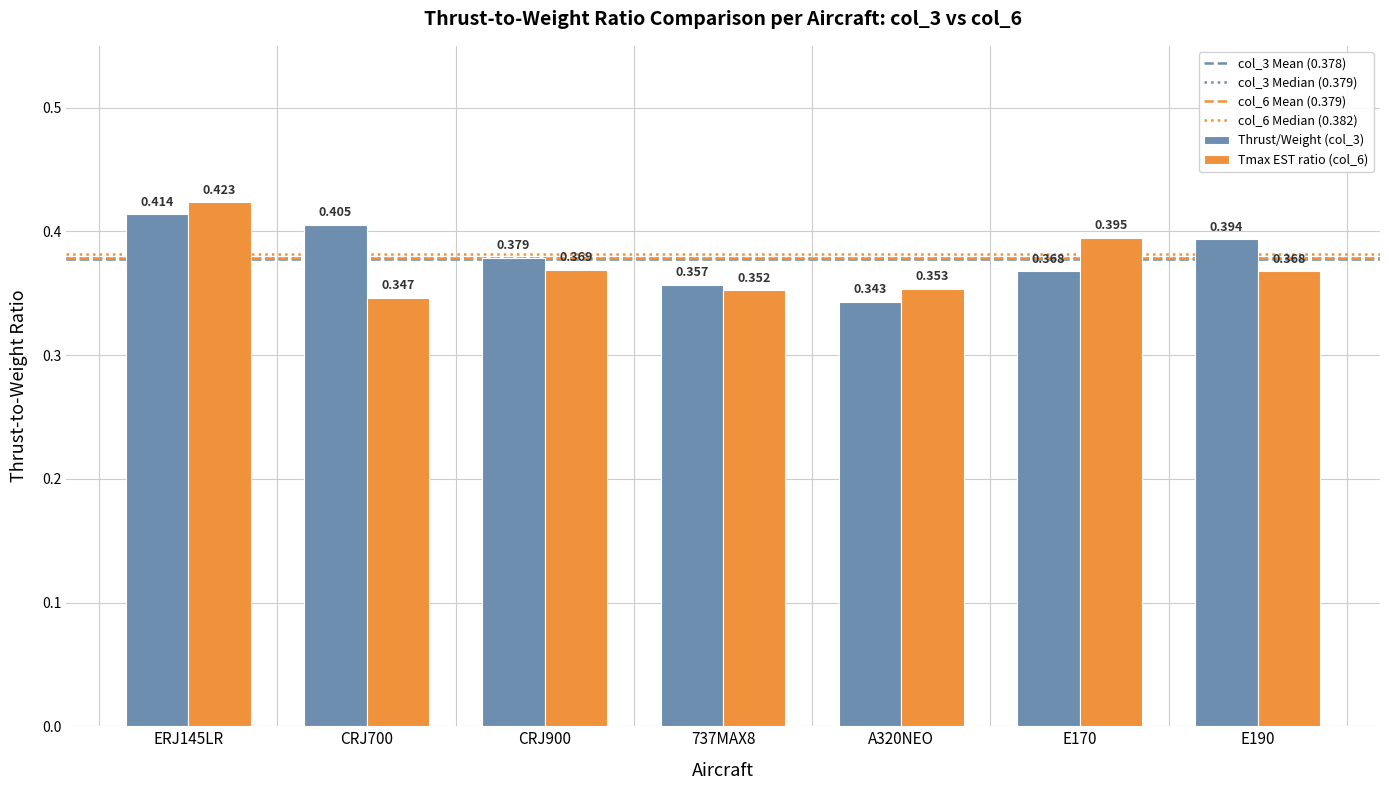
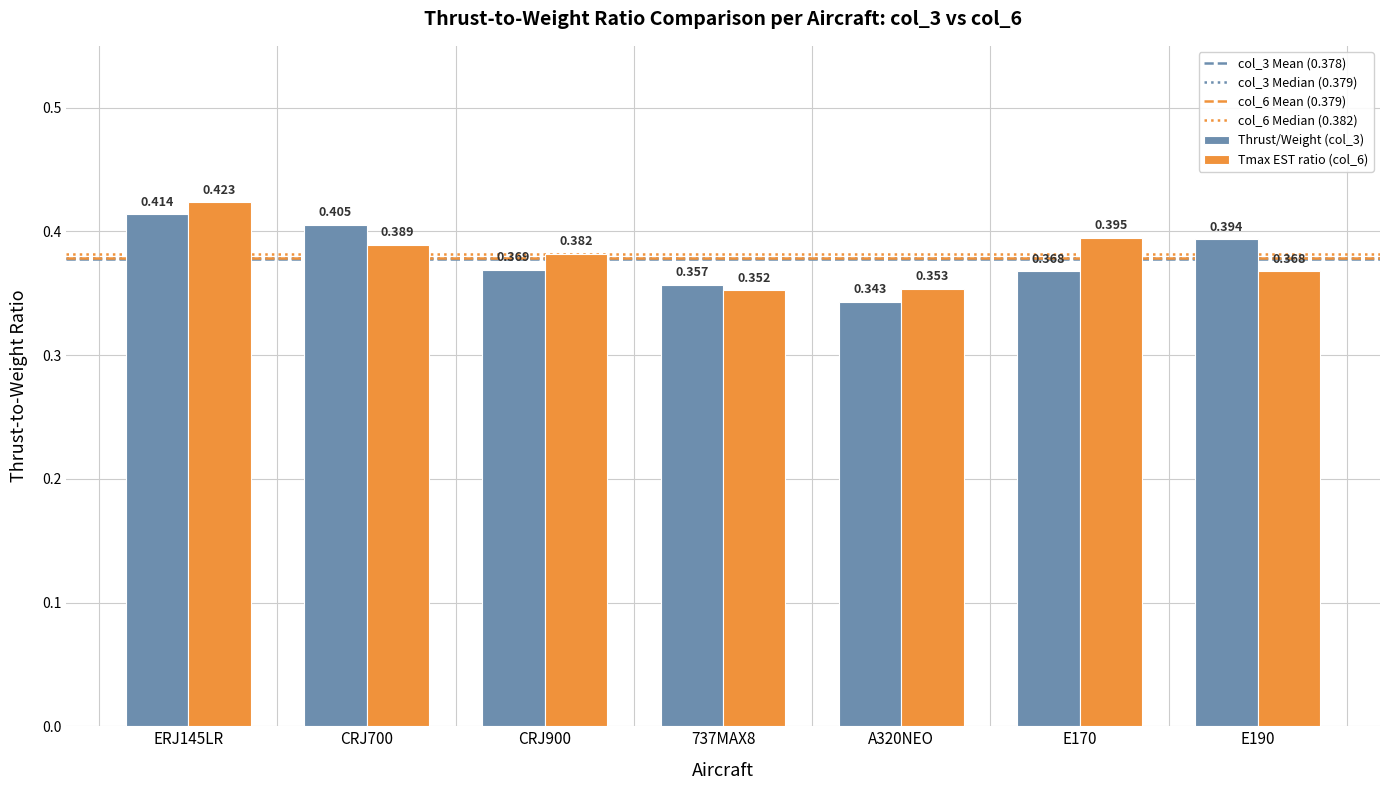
Tmax EST ratio (col_6), CRJ700: 0.347 -> 0.389
Thrust/Weight (col_3), CRJ900: 0.379 -> 0.369
Tmax EST ratio (col_6), CRJ900: 0.369 -> 0.382
